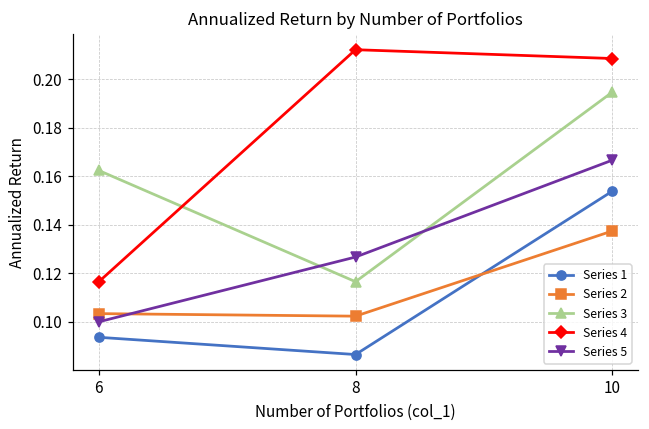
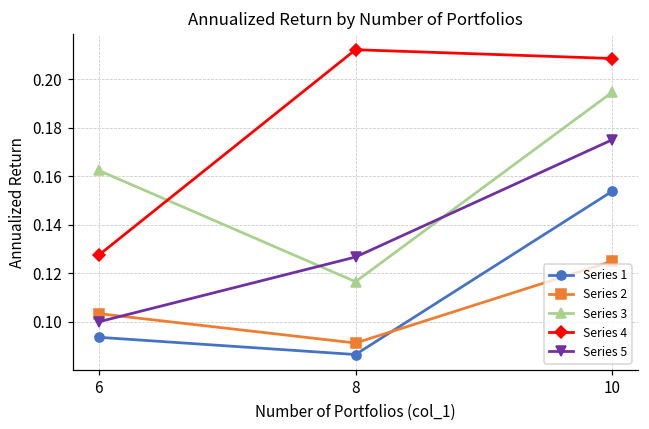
Series 4, 6: 0.116 -> 0.127
Series 2, 8: 0.102 -> 0.091
Series 2, 10: 0.137 -> 0.125
Series 5, 10: 0.167 -> 0.175
